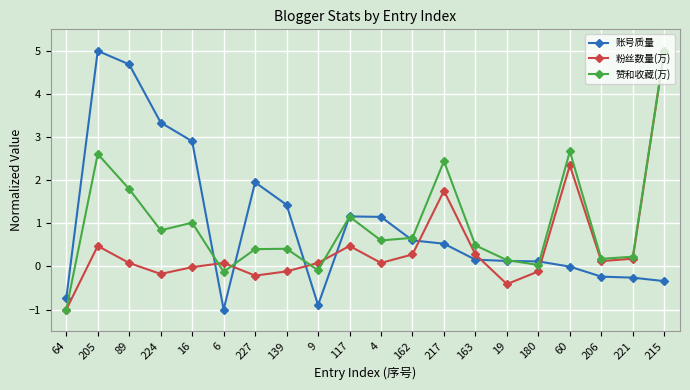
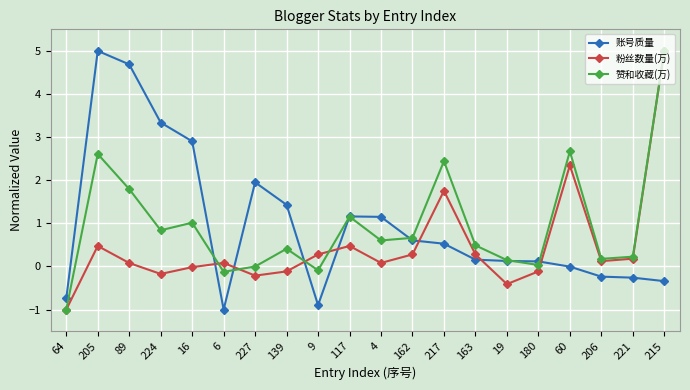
赞和收藏(万), 227: 0.4 -> 0.0
粉丝数量(万), 9: 0.1 -> 0.3
